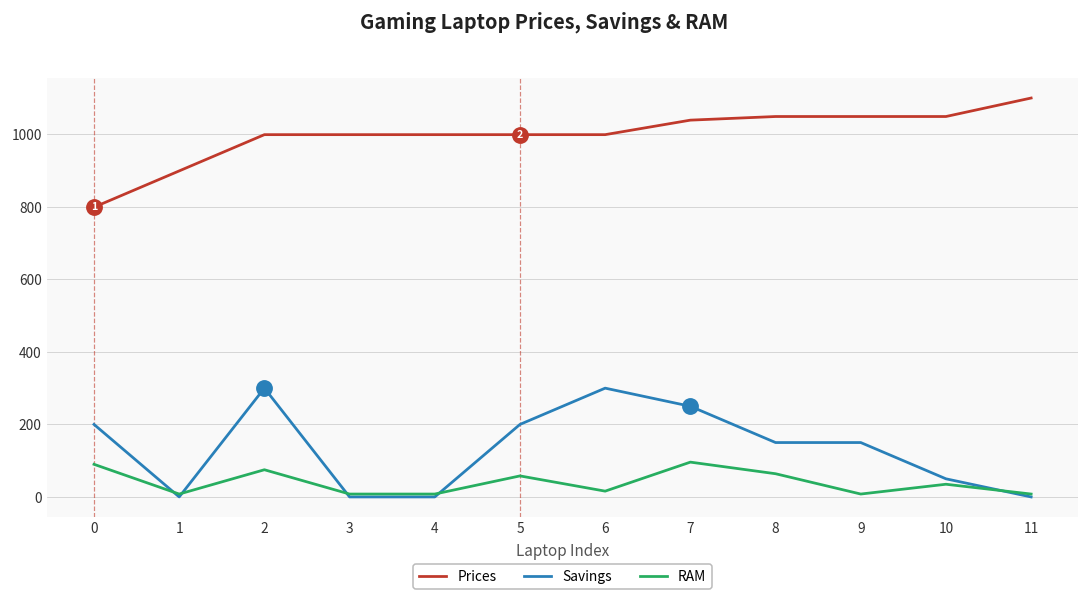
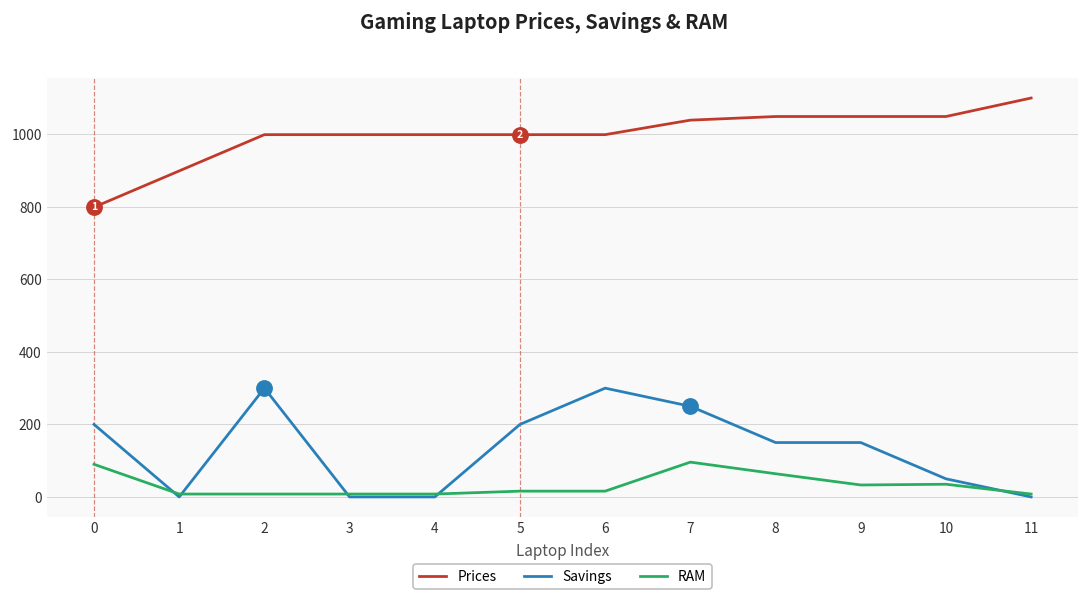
RAM, 2: 80 -> 10
RAM, 5: 60 -> 20
RAM, 9: 10 -> 30
